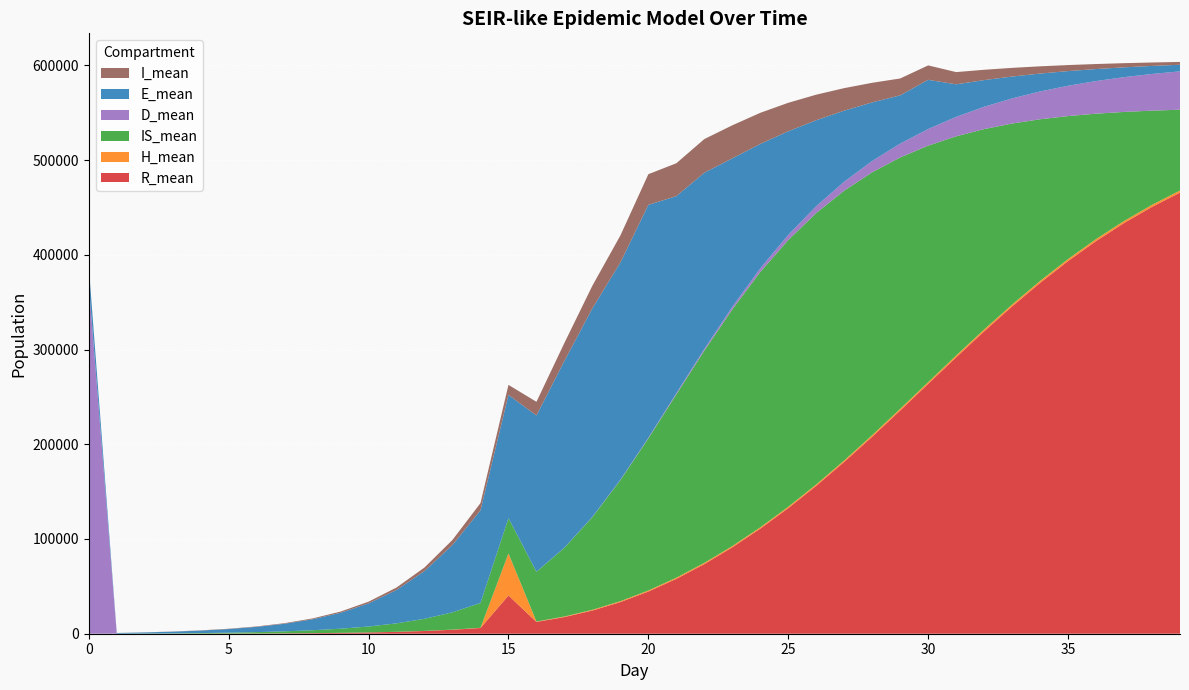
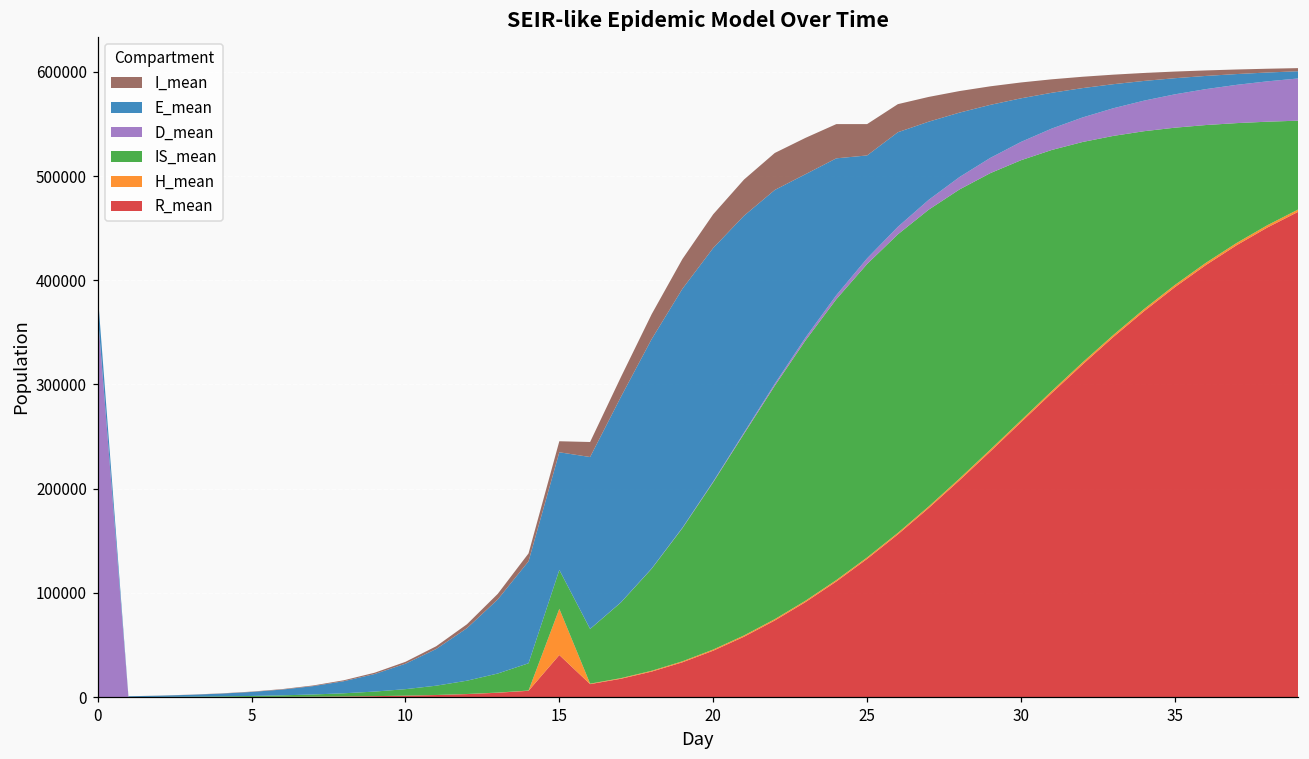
E_mean, 15: 130000 -> 110000
E_mean, 20: 250000 -> 220000
E_mean, 25: 110000 -> 100000
E_mean, 30: 50000 -> 40000
